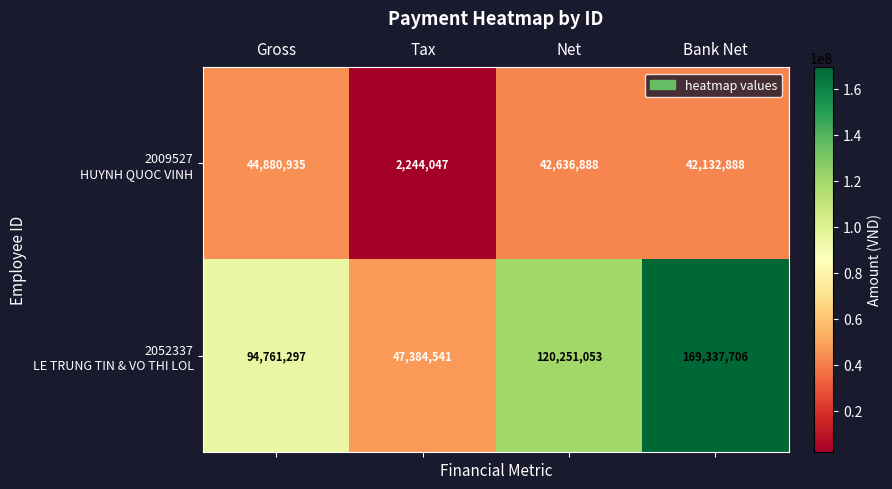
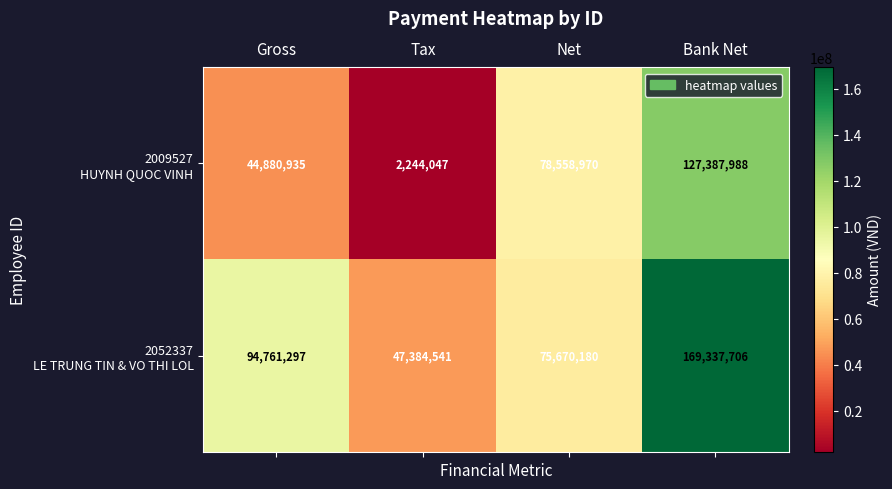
2009527 HUYNH QUOC VINH, Net: 42,636,888 -> 78,558,970
2009527 HUYNH QUOC VINH, Bank Net: 42,132,888 -> 127,387,988
2052337 LE TRUNG TIN & VO THI LOL, Net: 120,251,053 -> 75,670,180
